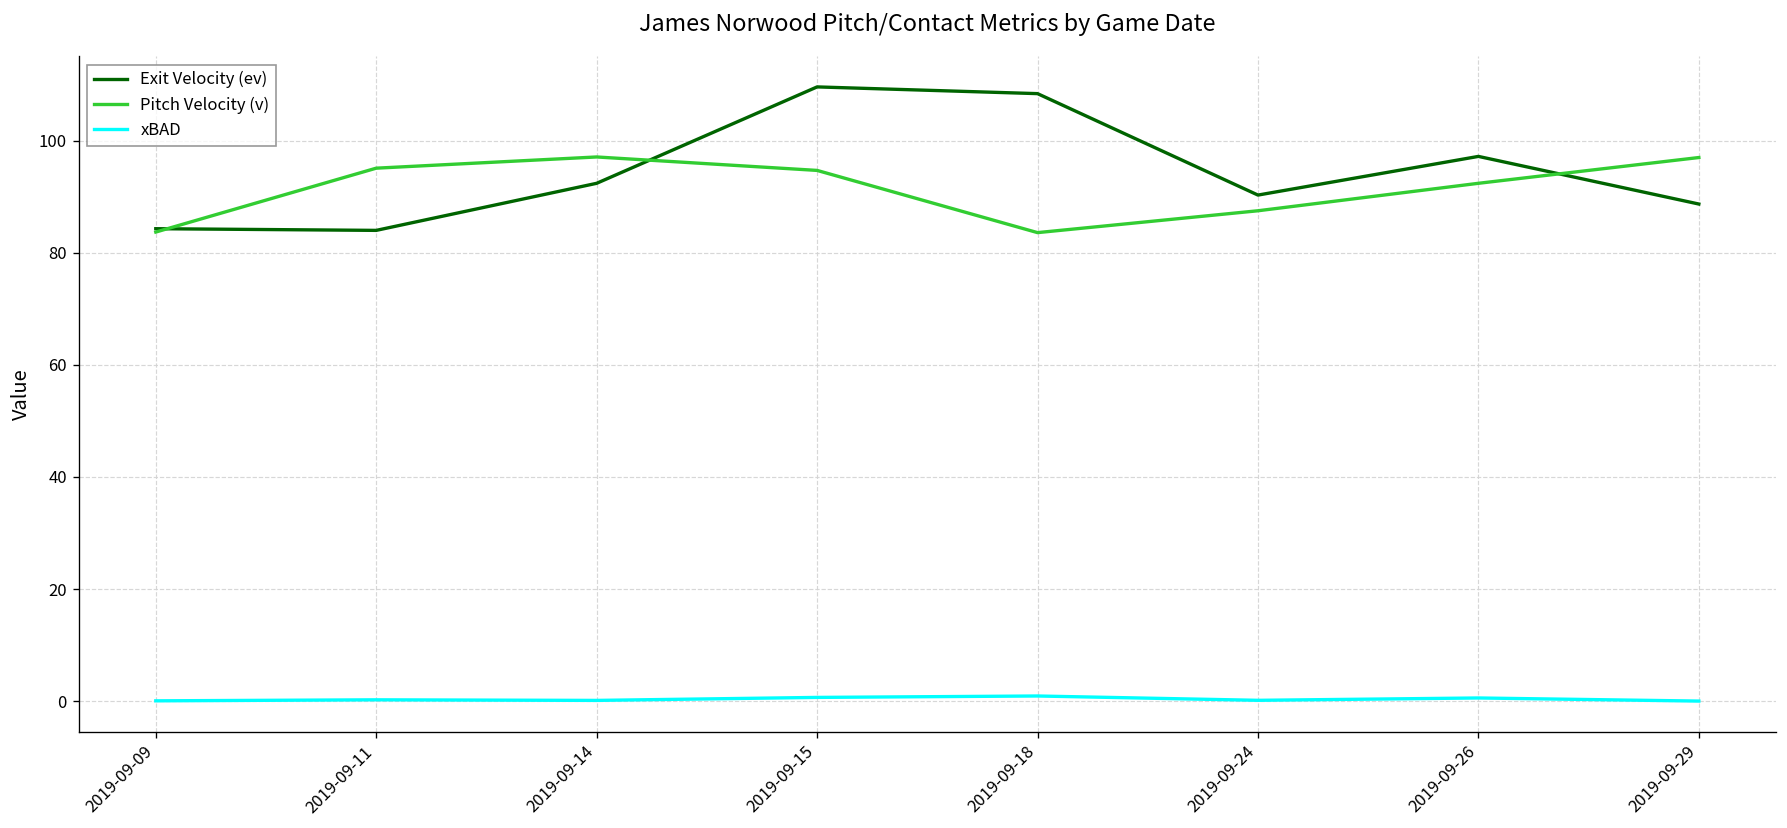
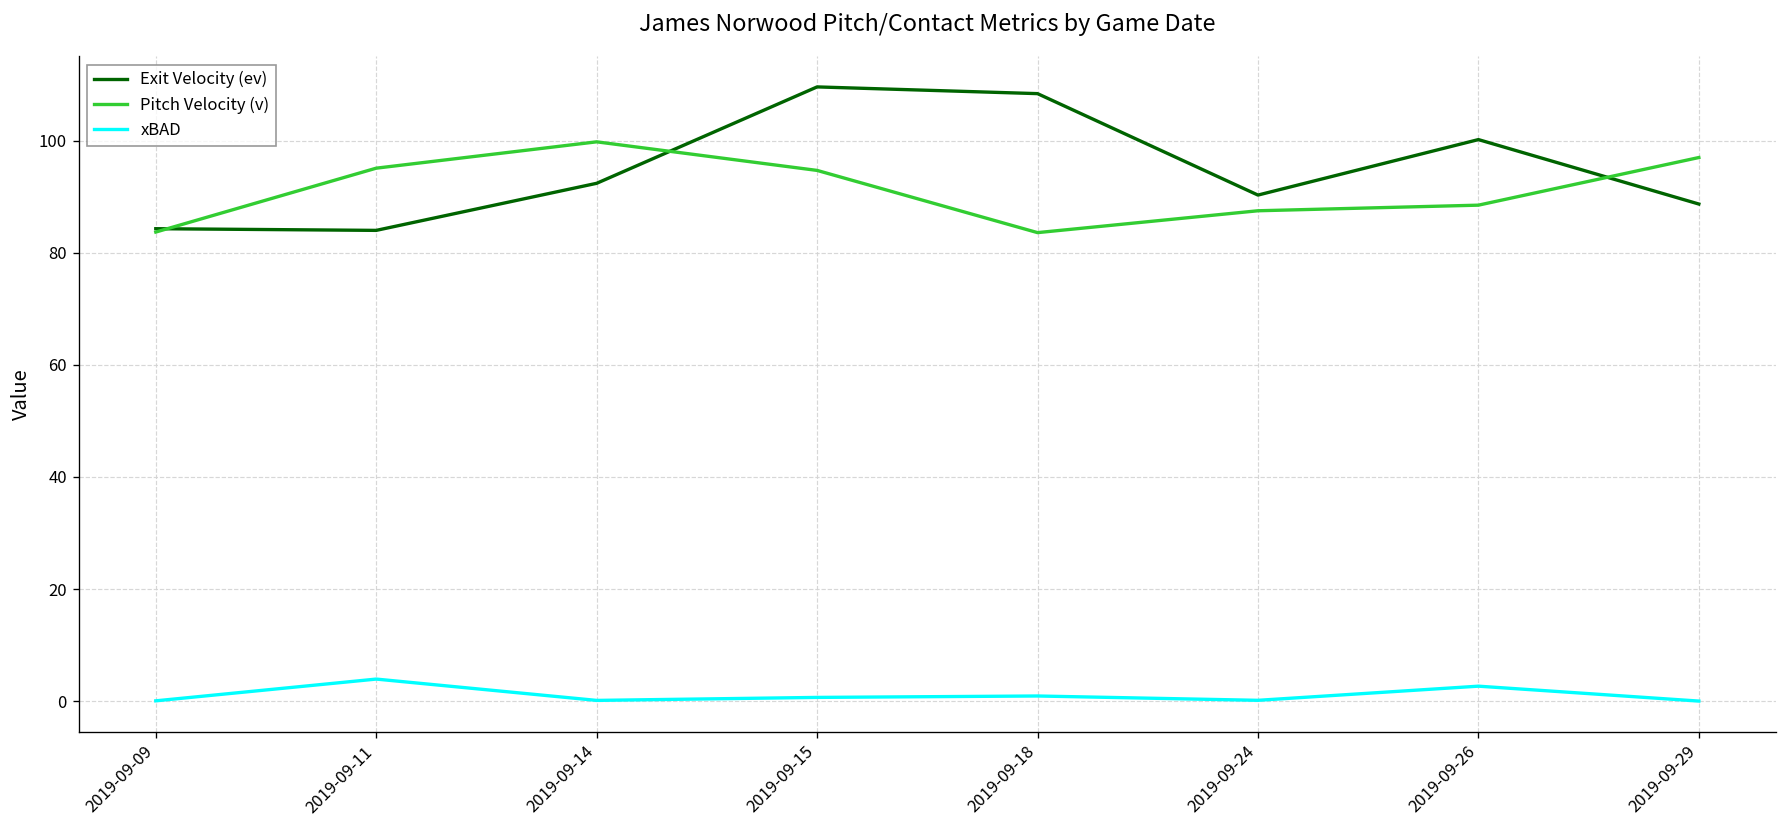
xBAD, 2019-09-11: 0 -> 4
Pitch Velocity (v), 2019-09-14: 97 -> 100
Exit Velocity (ev), 2019-09-26: 97 -> 100
Pitch Velocity (v), 2019-09-26: 92 -> 89
xBAD, 2019-09-26: 1 -> 3
